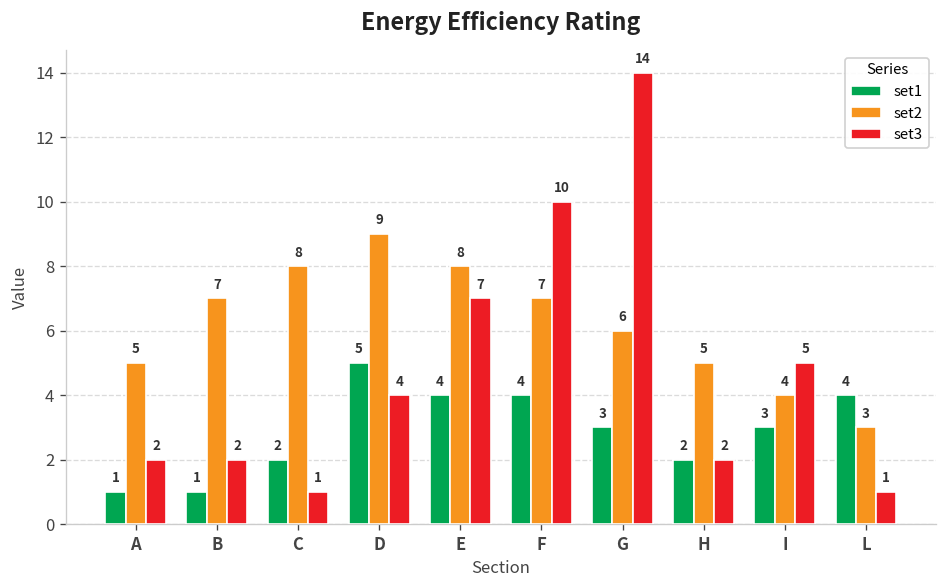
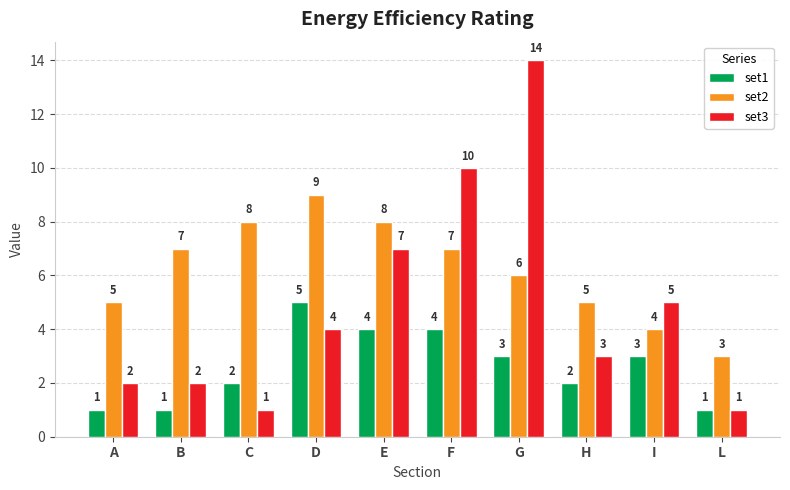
set3, H: 2 -> 3
set1, L: 4 -> 1
